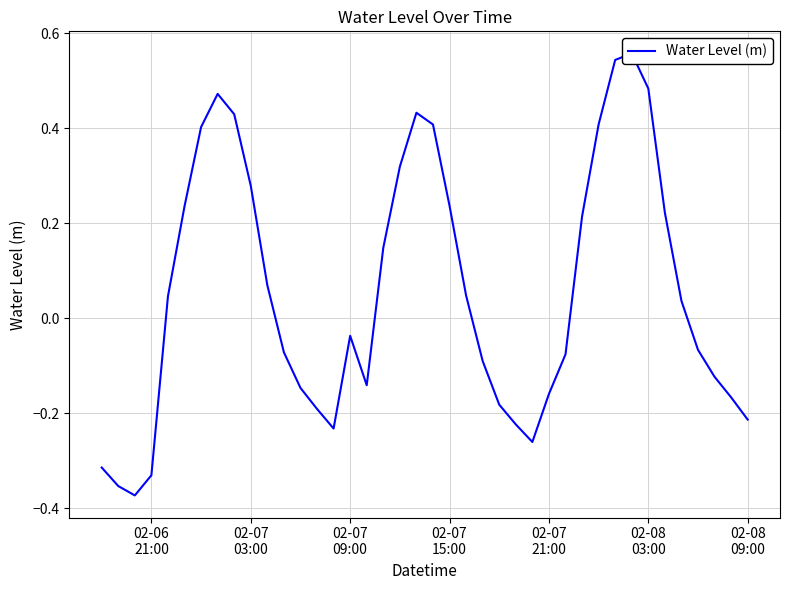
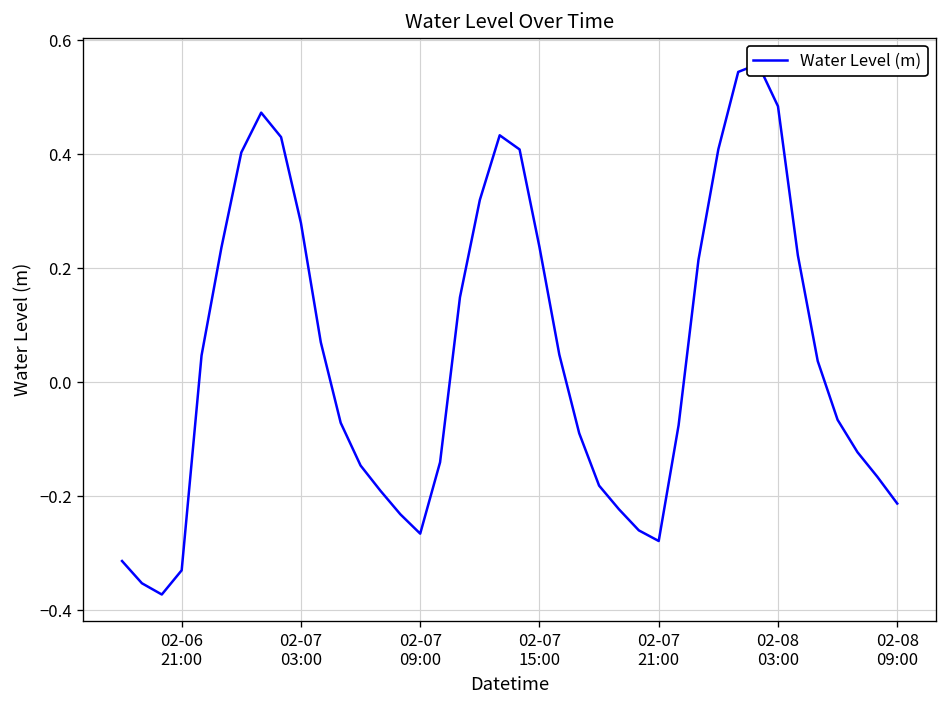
02-07 09:00: -0.04 -> -0.27
02-07 21:00: -0.16 -> -0.28
